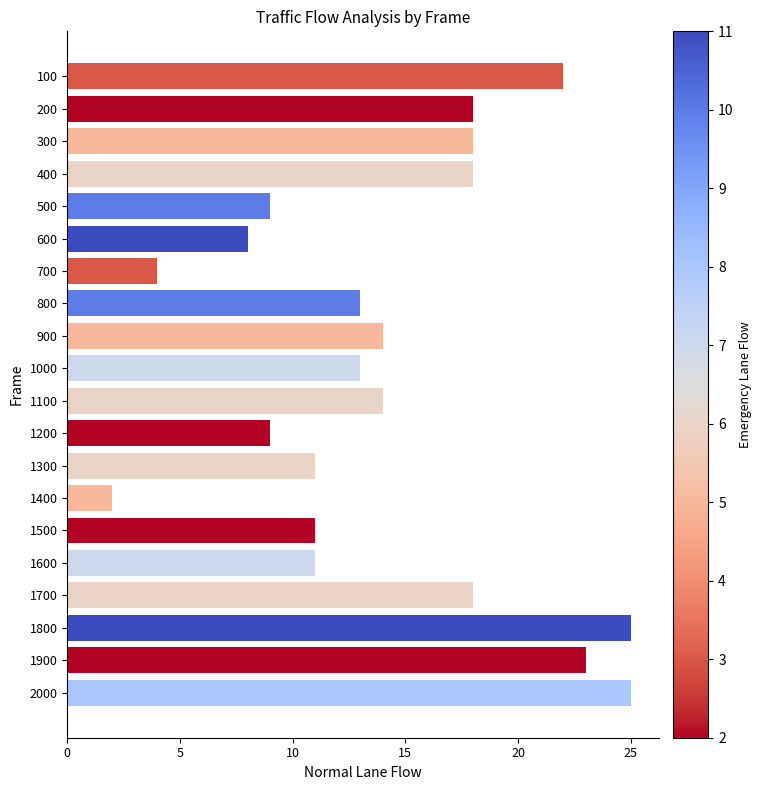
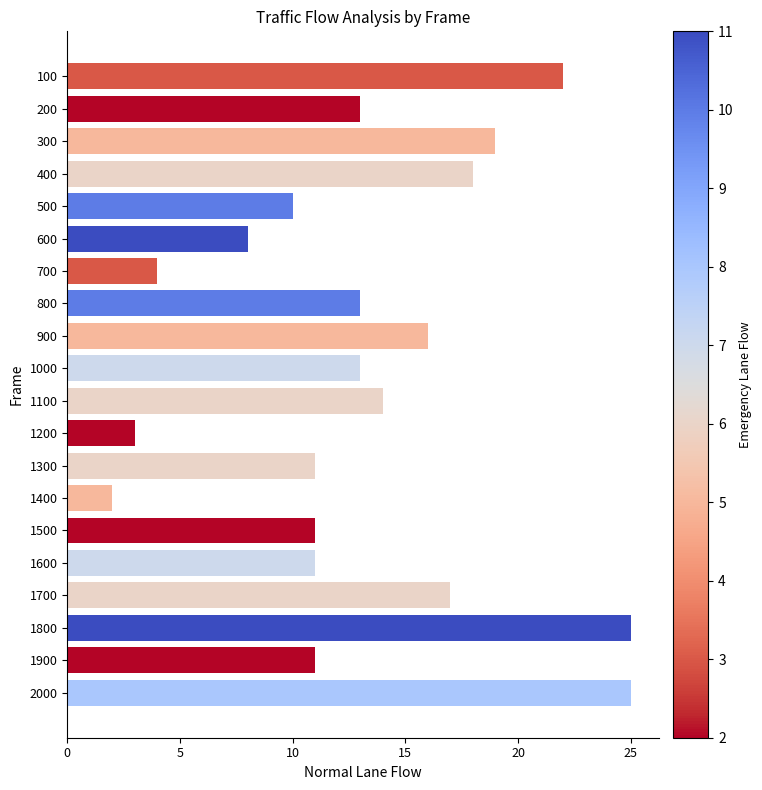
200: 18 -> 13
300: 18 -> 19
500: 9 -> 10
900: 14 -> 16
1200: 9 -> 3
1700: 18 -> 17
1900: 23 -> 11
